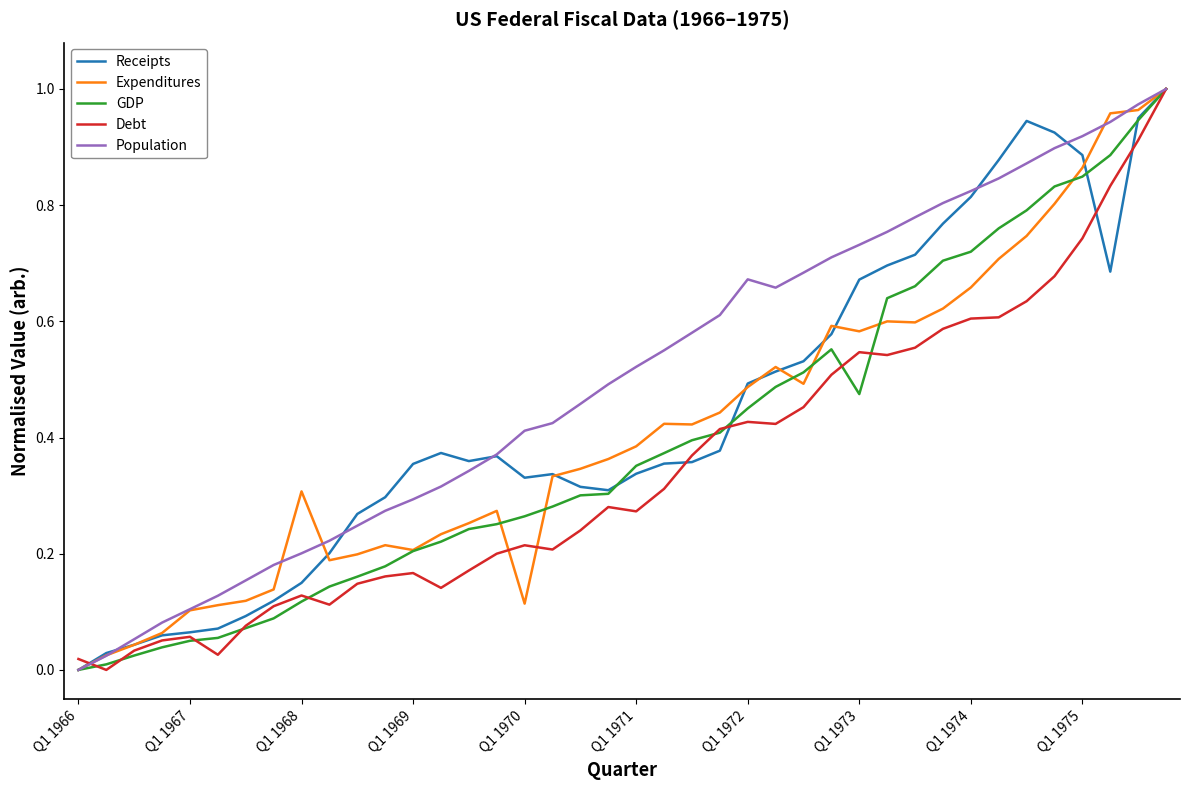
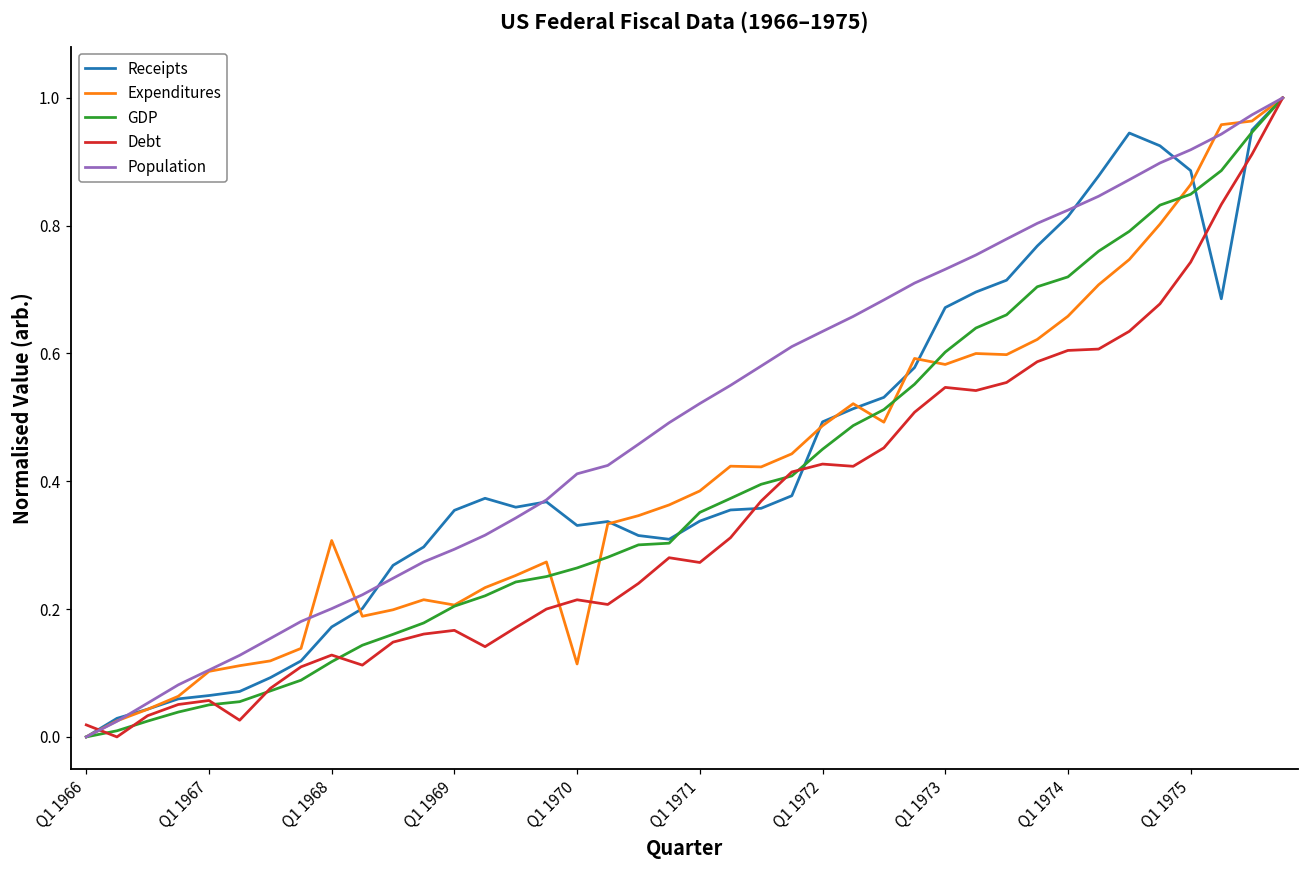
Receipts, Q1 1968: 0.15 -> 0.17
Population, Q1 1972: 0.67 -> 0.63
GDP, Q1 1973: 0.47 -> 0.60
